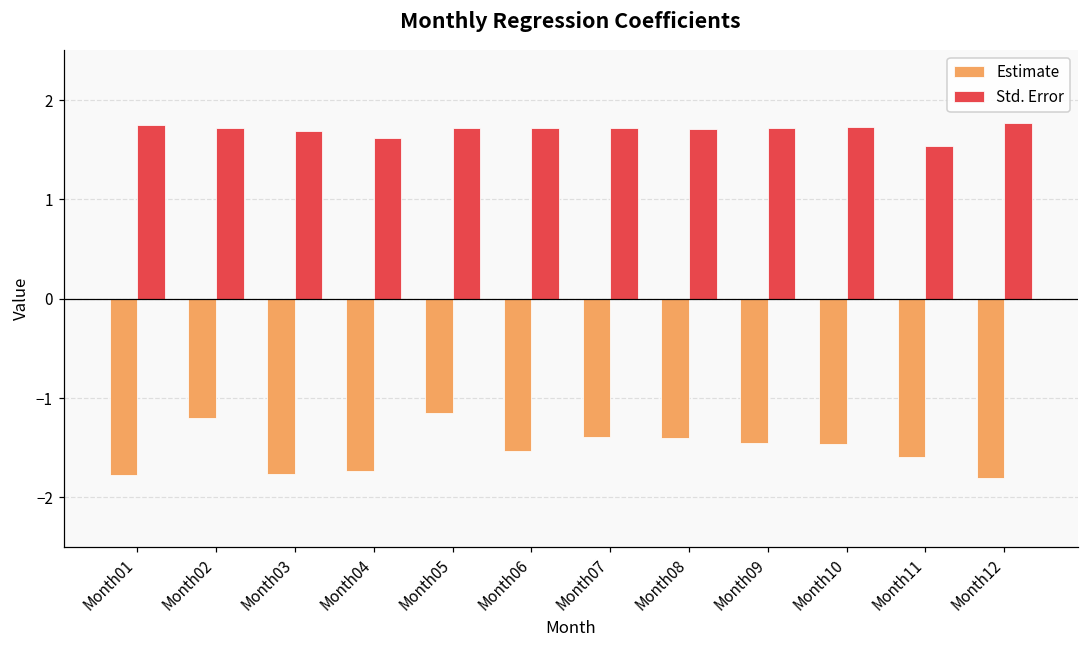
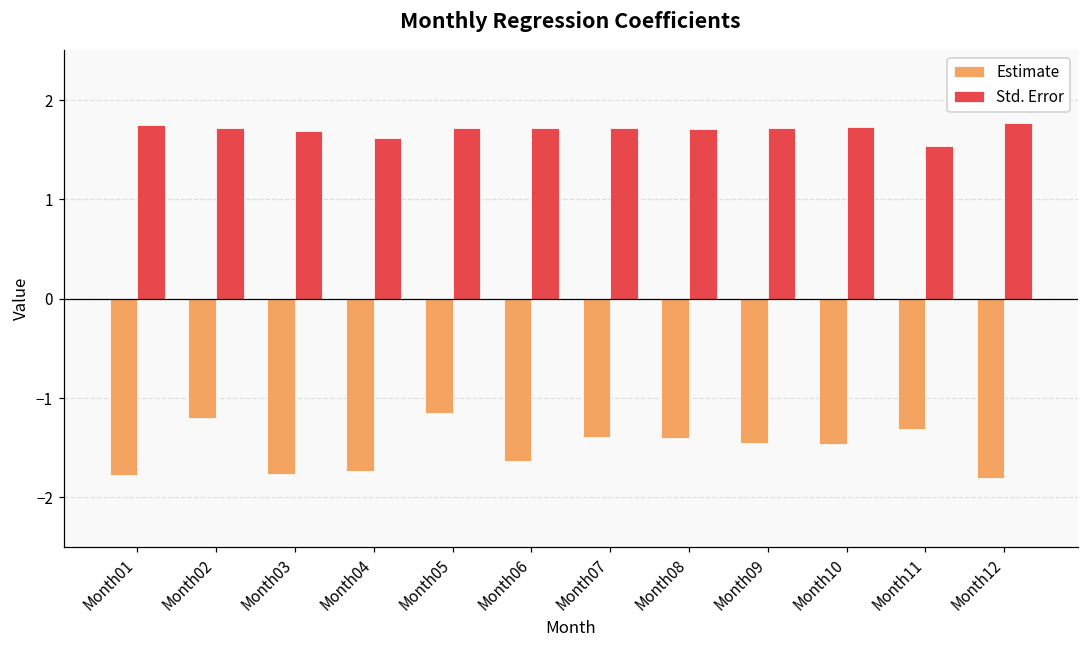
Estimate, Month06: -1.5 -> -1.6
Estimate, Month11: -1.6 -> -1.3
